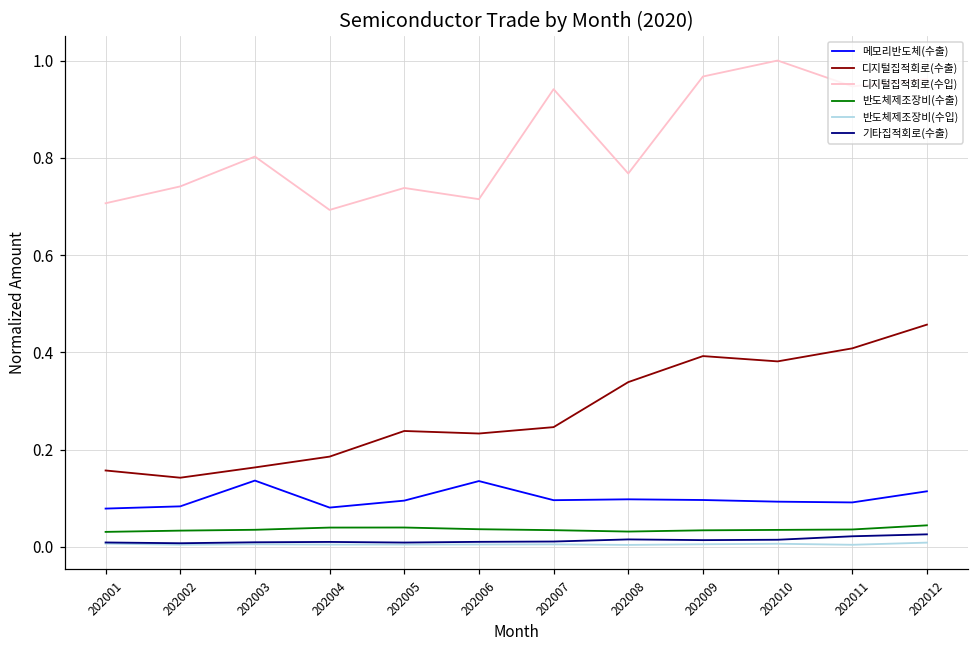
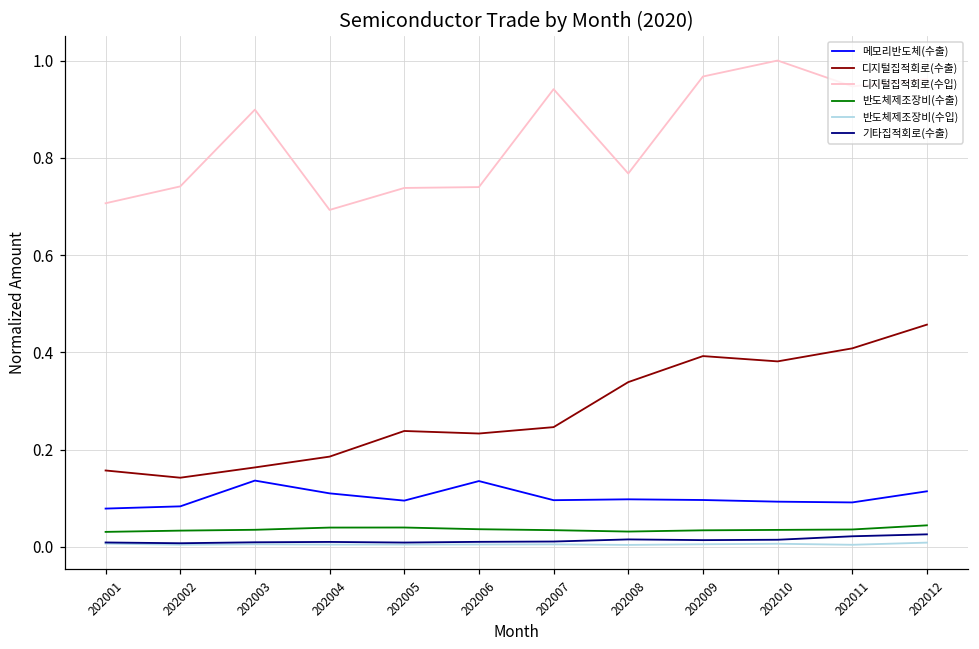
디지털집적회로(수입), 202003: 0.80 -> 0.90
메모리반도체(수출), 202004: 0.08 -> 0.11
디지털집적회로(수입), 202006: 0.71 -> 0.74
